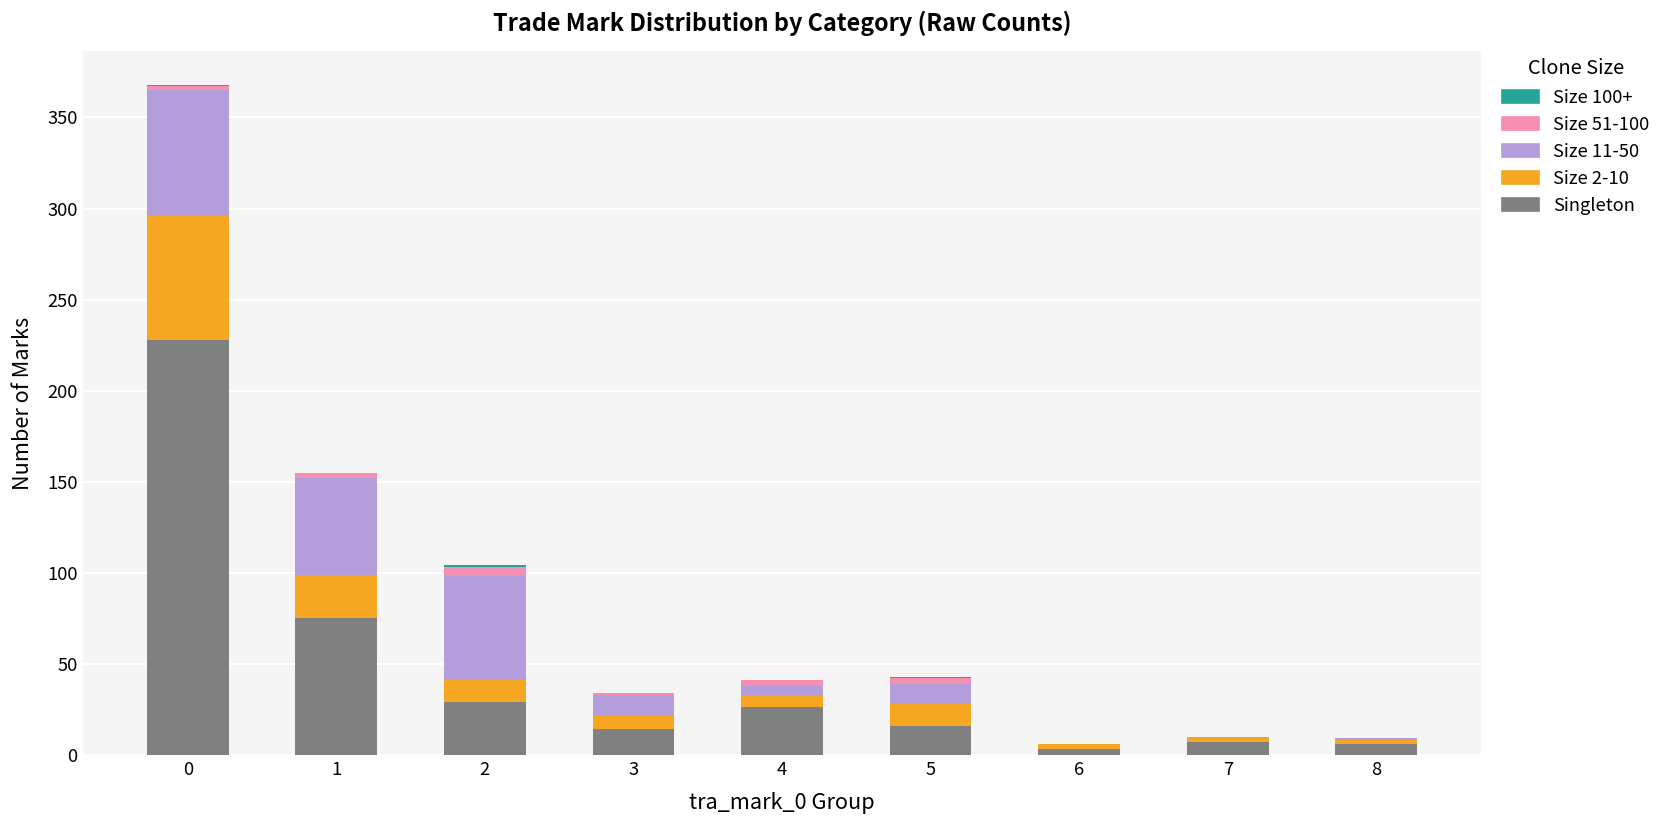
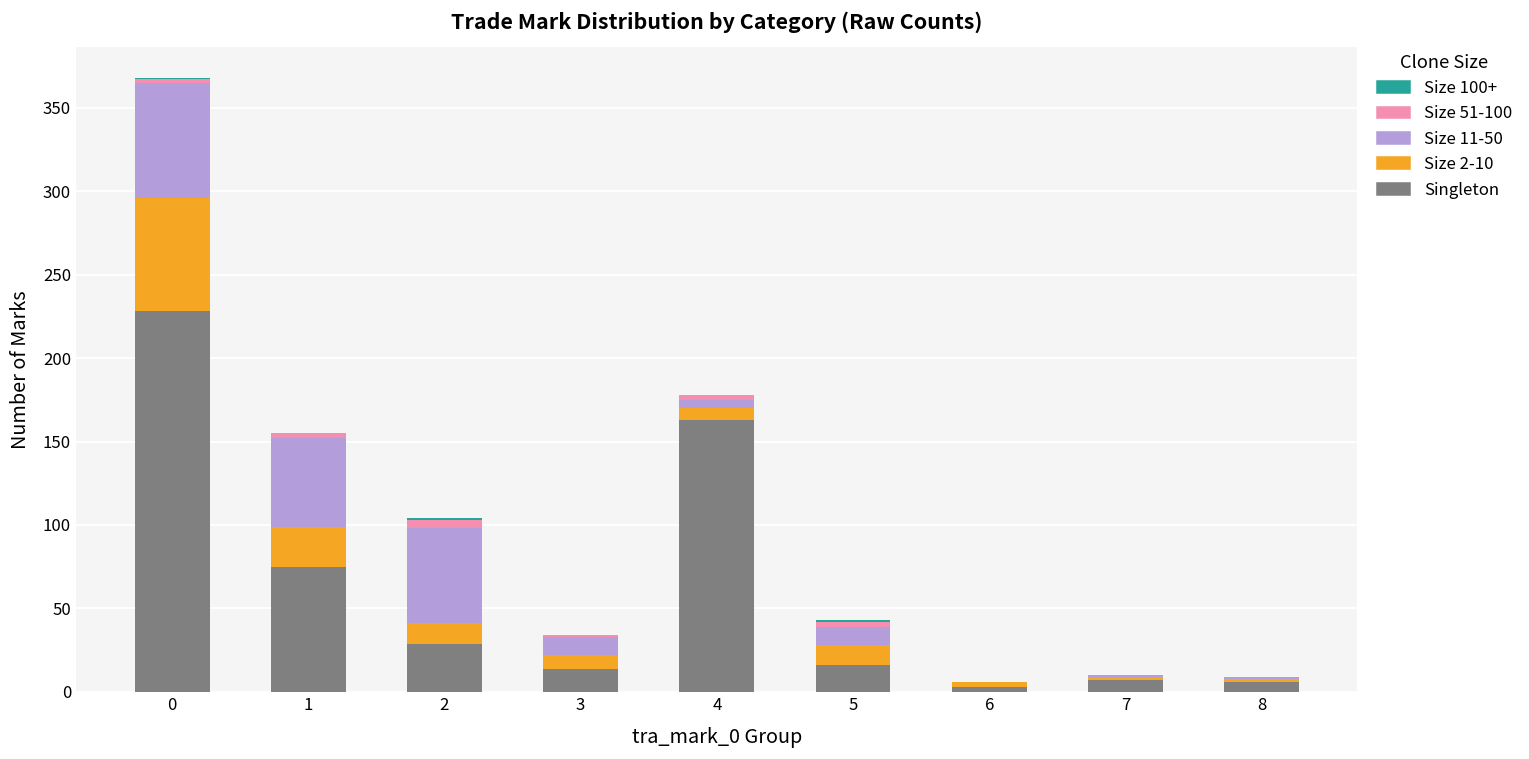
Singleton, 4: 26 -> 163
